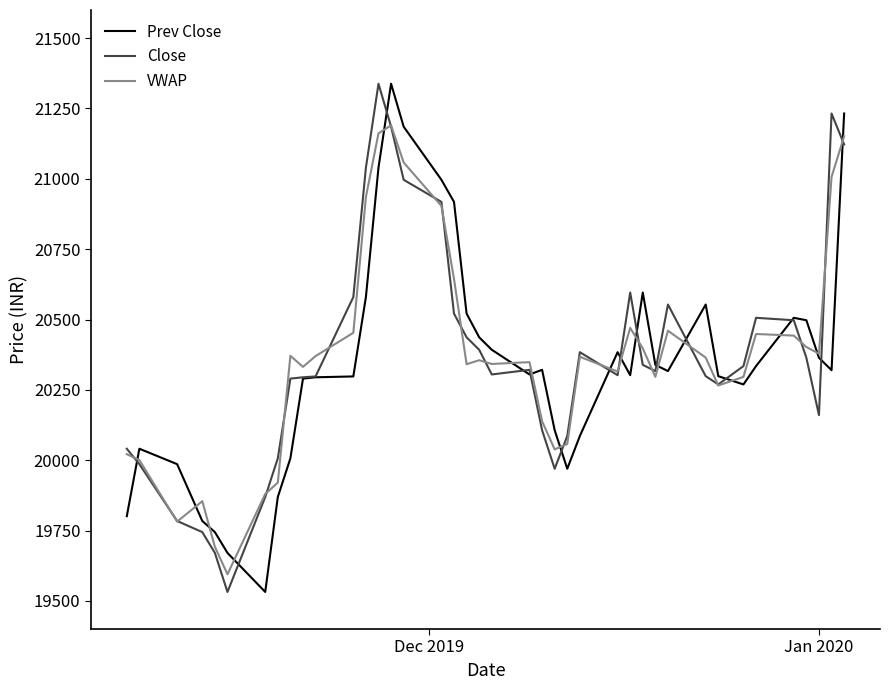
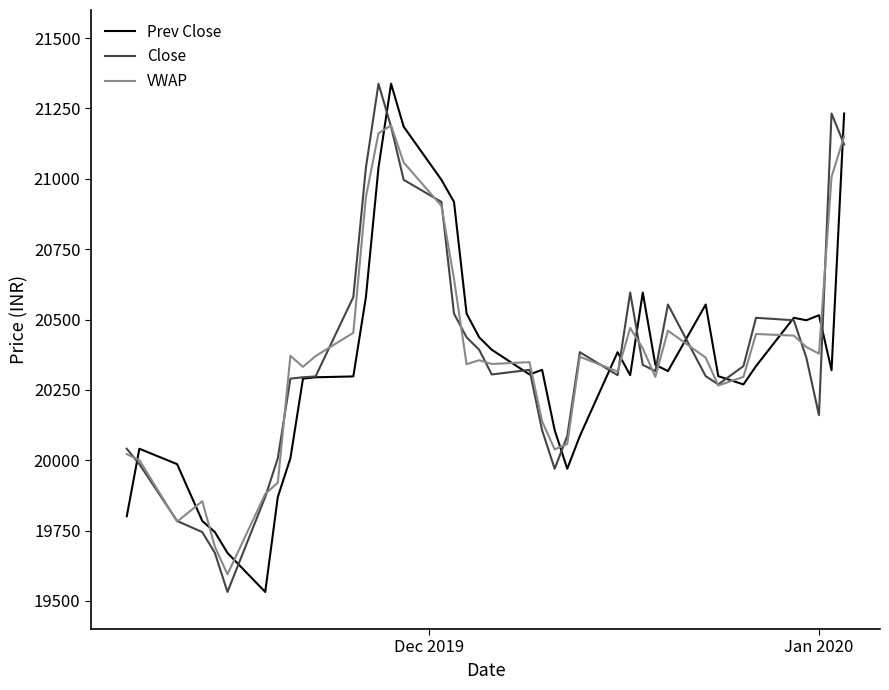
Prev Close, Jan 2020: 20360 -> 20520
